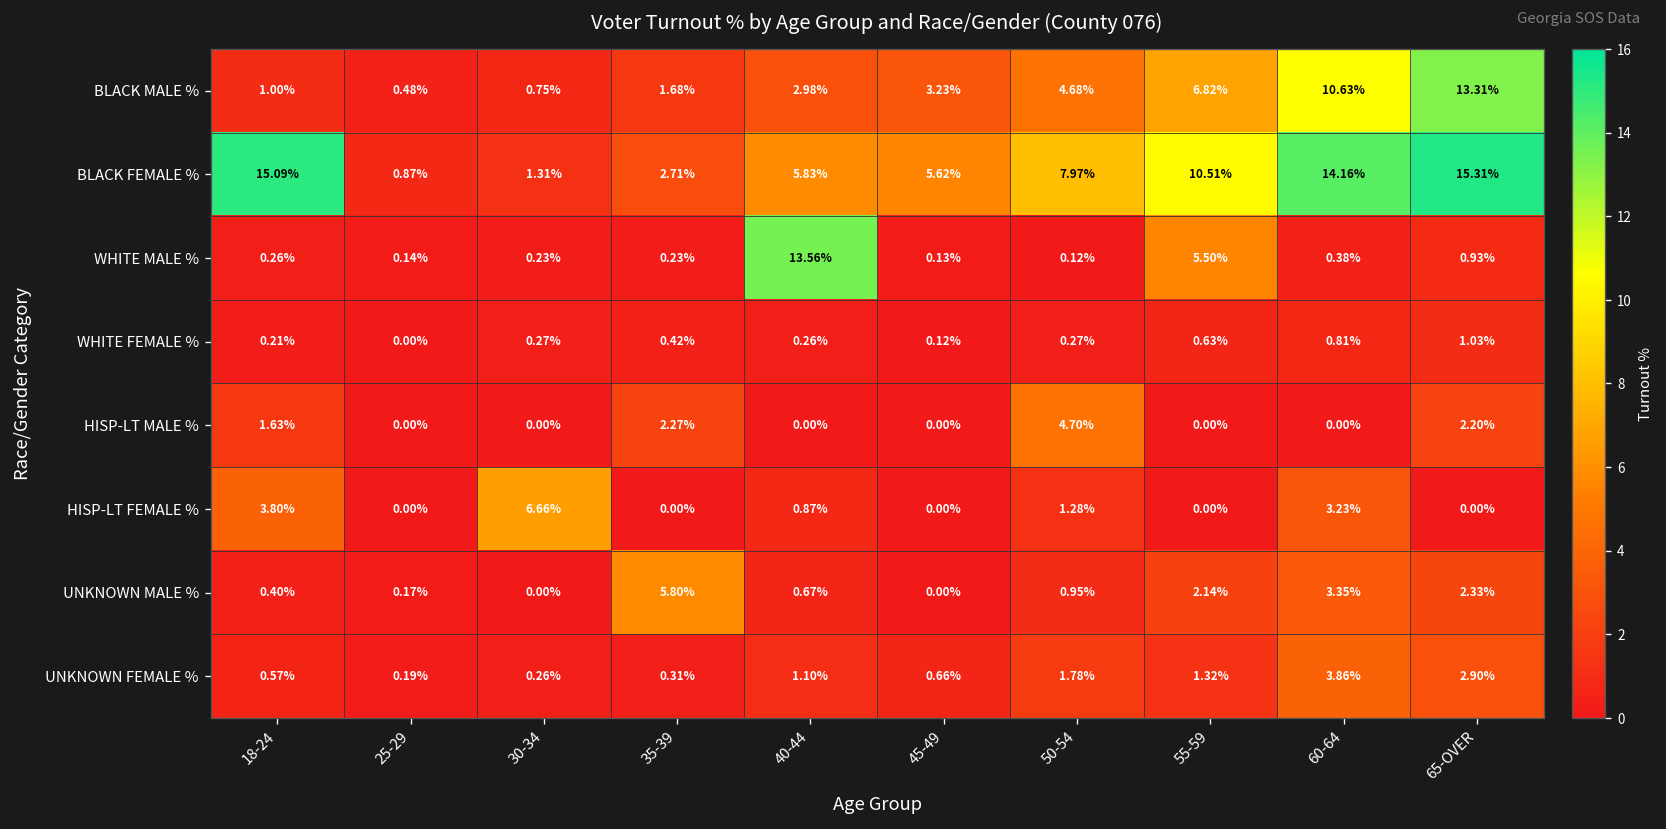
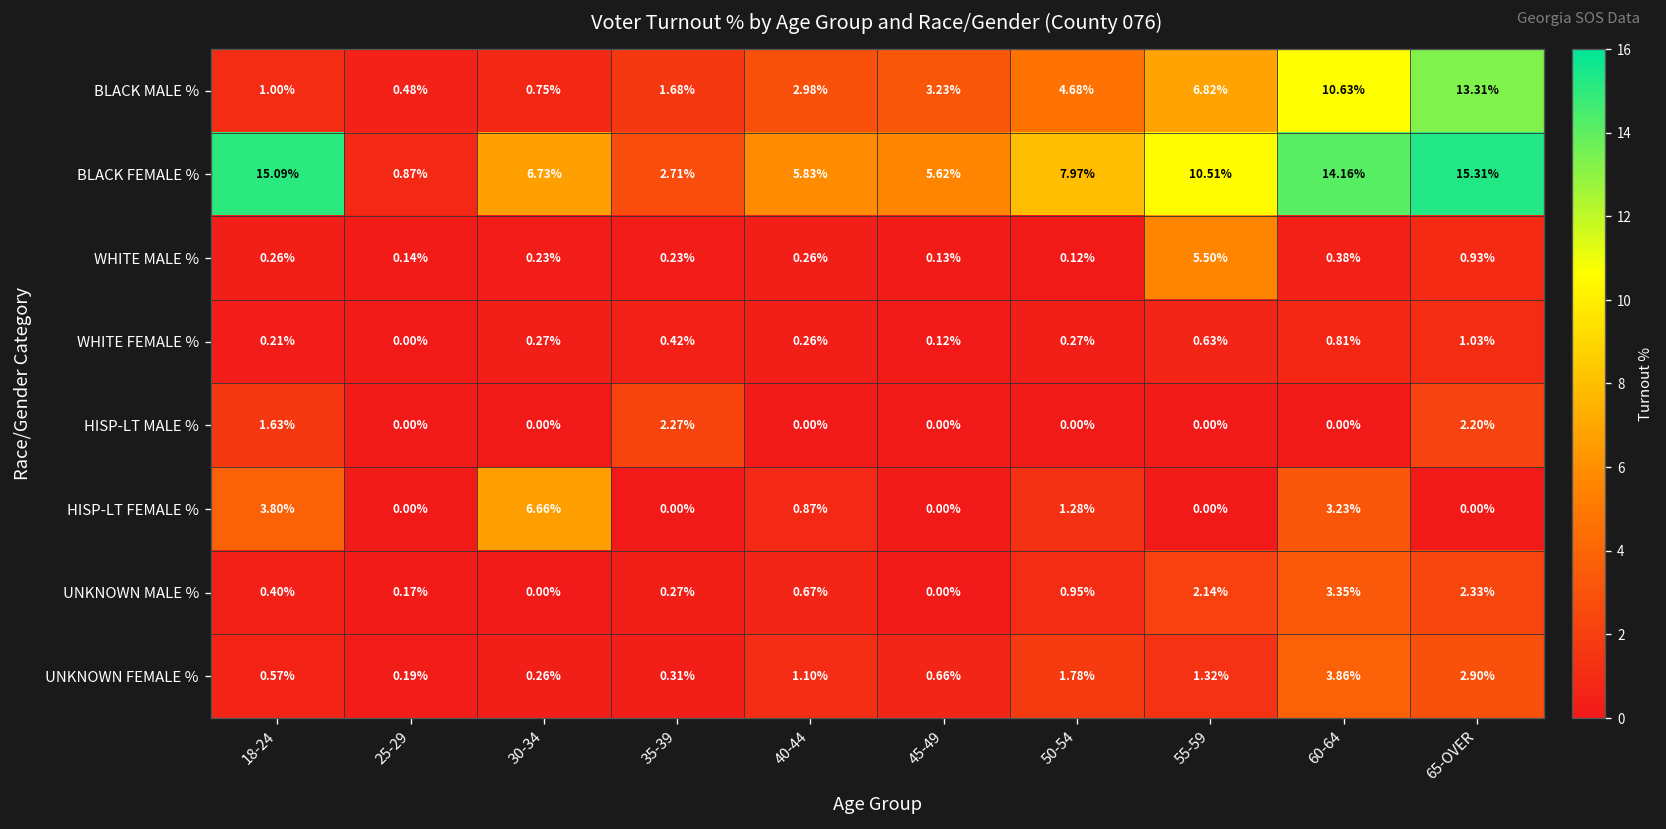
BLACK FEMALE %, 30-34: 1.31% -> 6.73%
WHITE MALE %, 40-44: 13.56% -> 0.26%
HISP-LT MALE %, 50-54: 4.70% -> 0.00%
UNKNOWN MALE %, 35-39: 5.80% -> 0.27%
